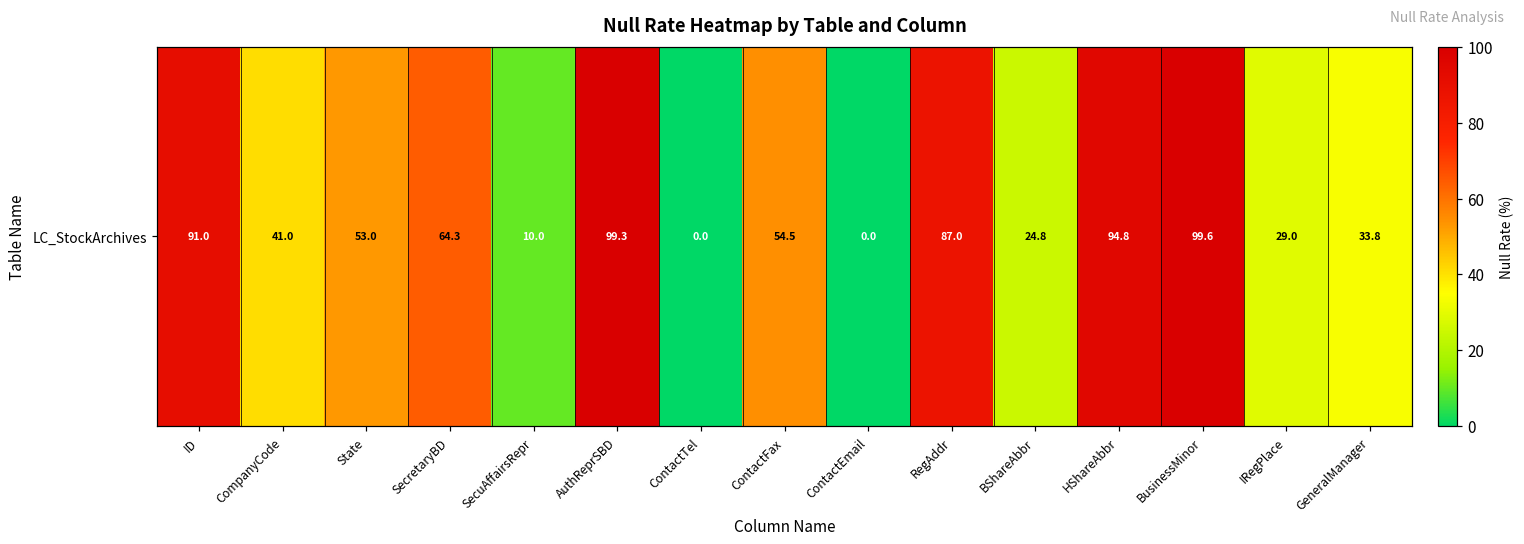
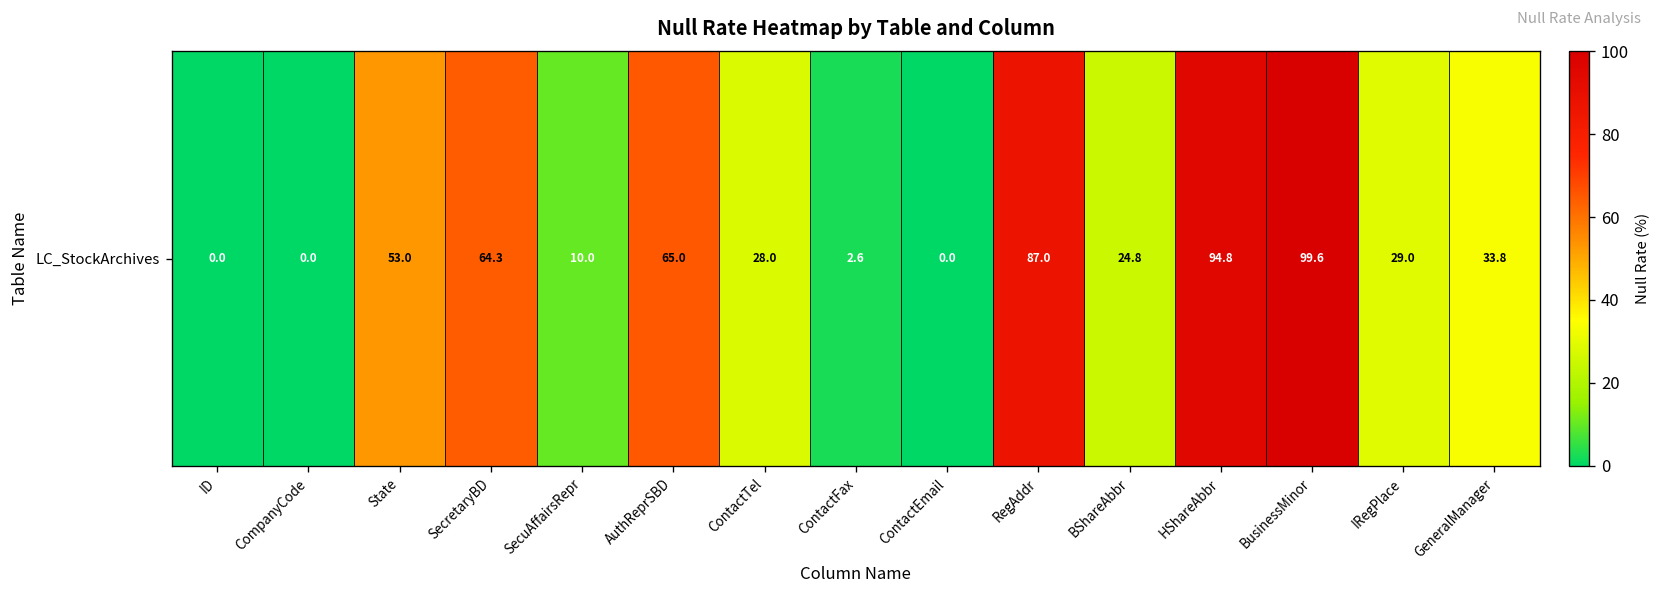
LC_StockArchives, ID: 91.0 -> 0.0
LC_StockArchives, CompanyCode: 41.0 -> 0.0
LC_StockArchives, AuthReprSBD: 99.3 -> 65.0
LC_StockArchives, ContactTel: 0.0 -> 28.0
LC_StockArchives, ContactFax: 54.5 -> 2.6
